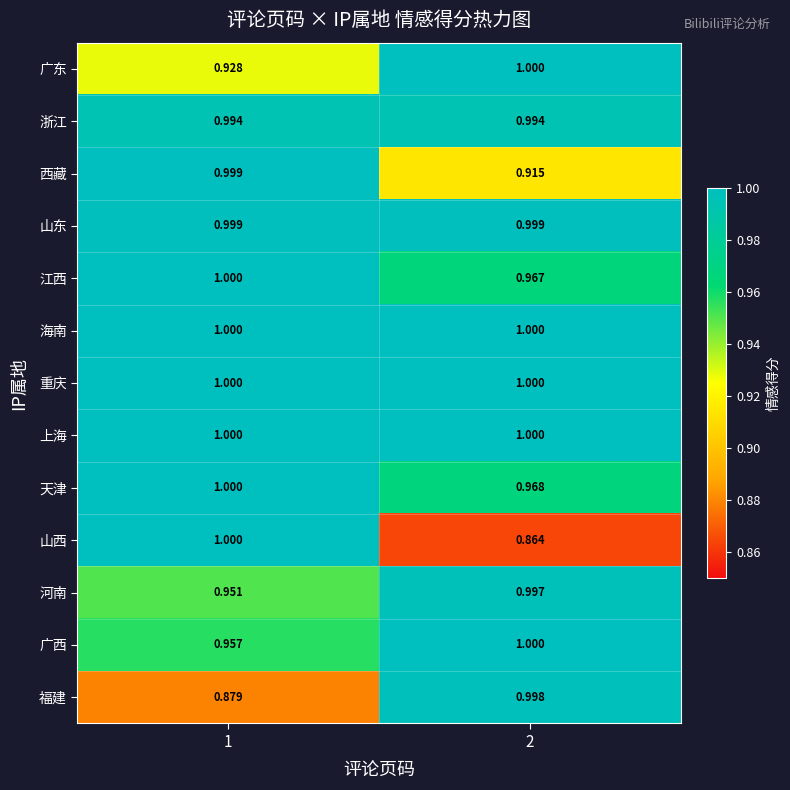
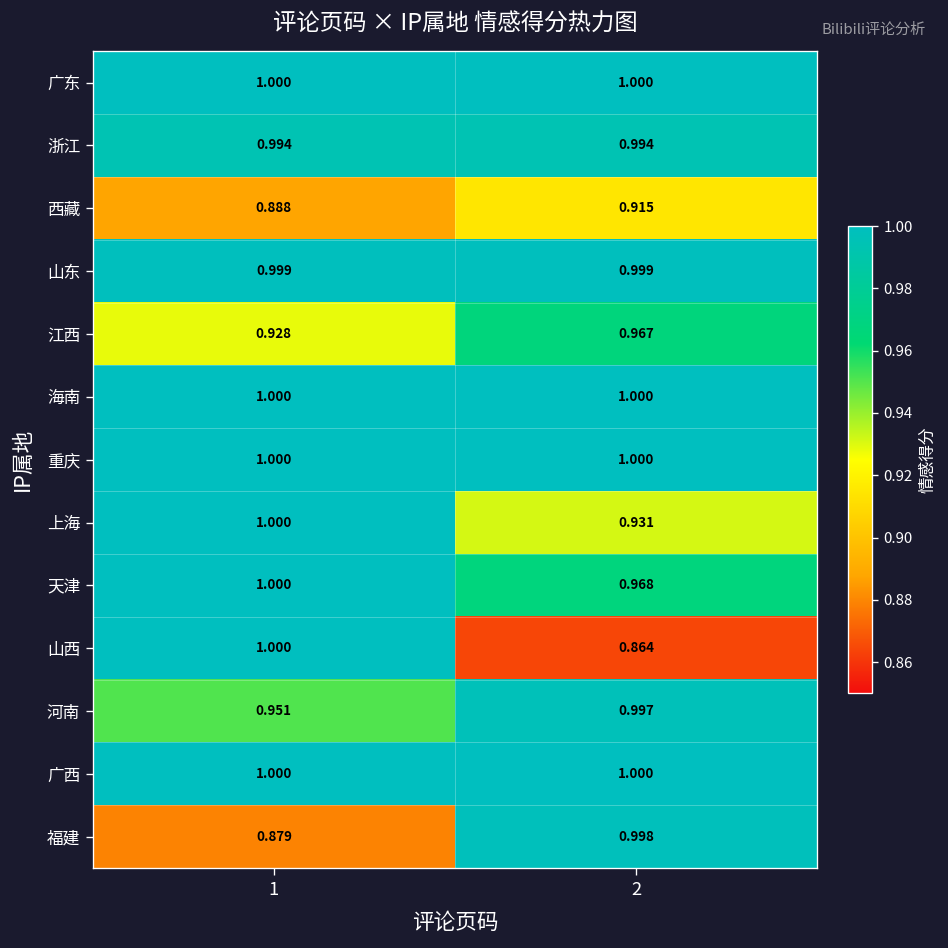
广东, 1: 0.928 -> 1.000
西藏, 1: 0.999 -> 0.888
江西, 1: 1.000 -> 0.928
上海, 2: 1.000 -> 0.931
广西, 1: 0.957 -> 1.000
